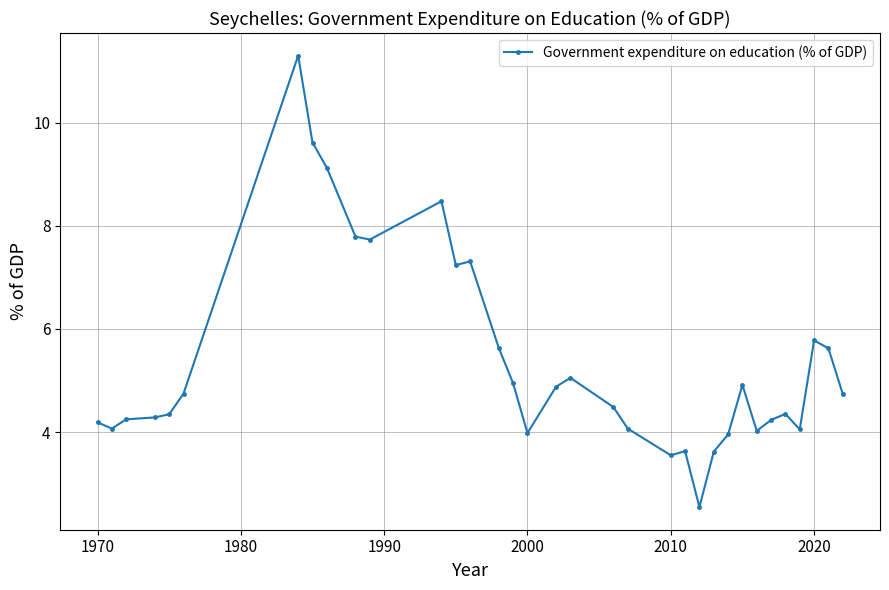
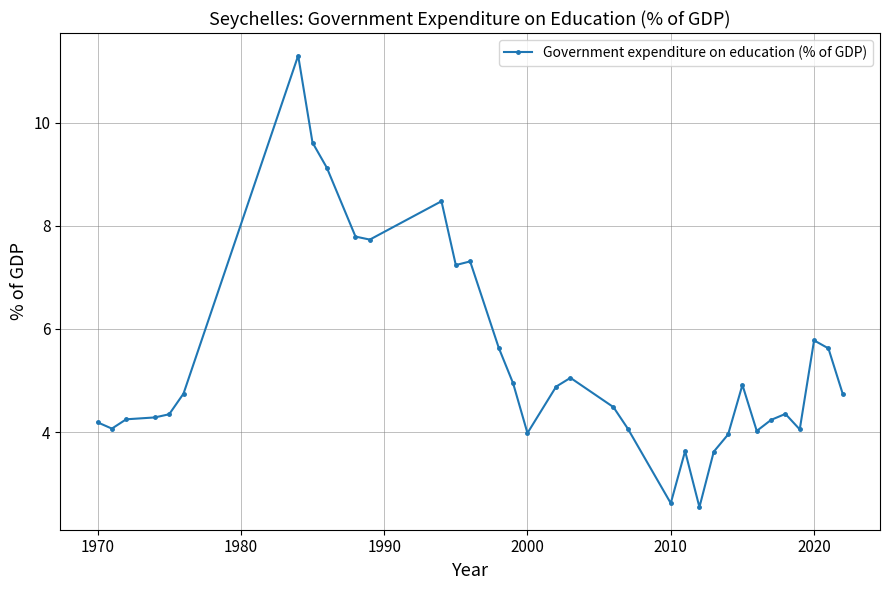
2010: 3.5 -> 2.6
